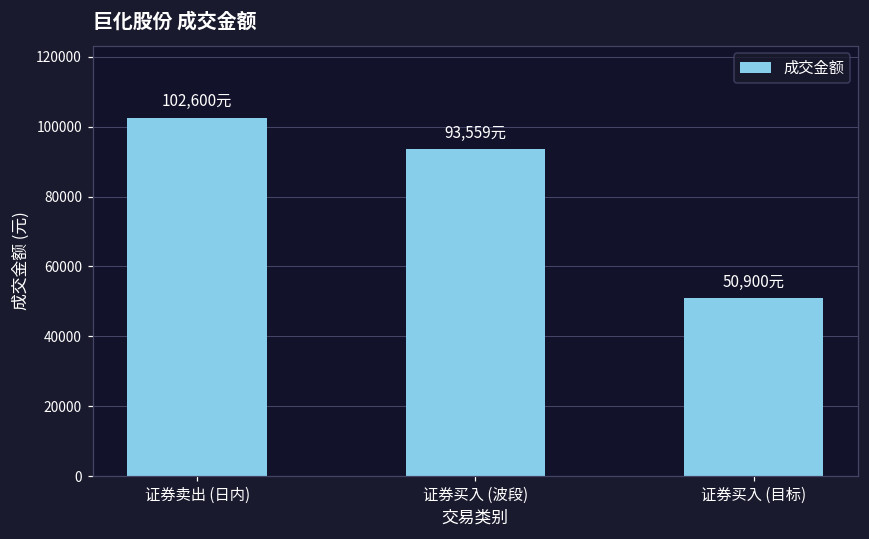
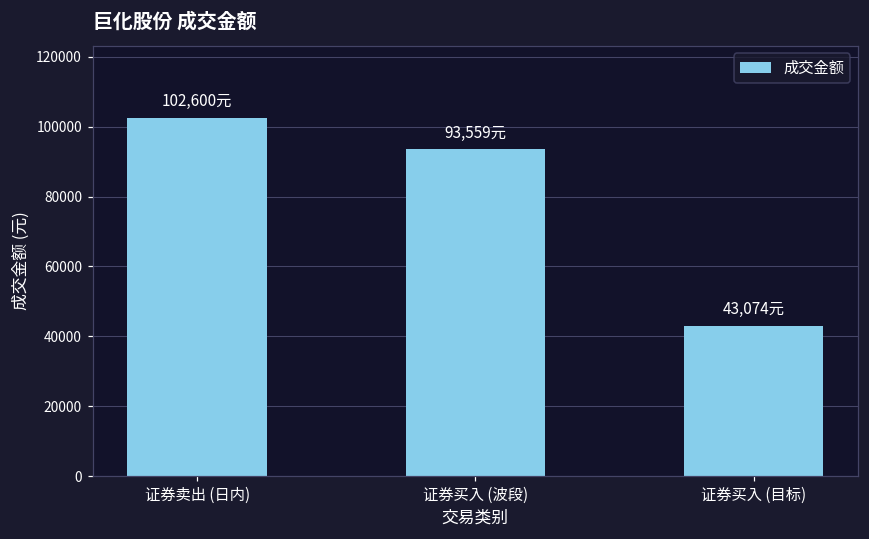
证券买入 (目标): 50,900元 -> 43,074元
